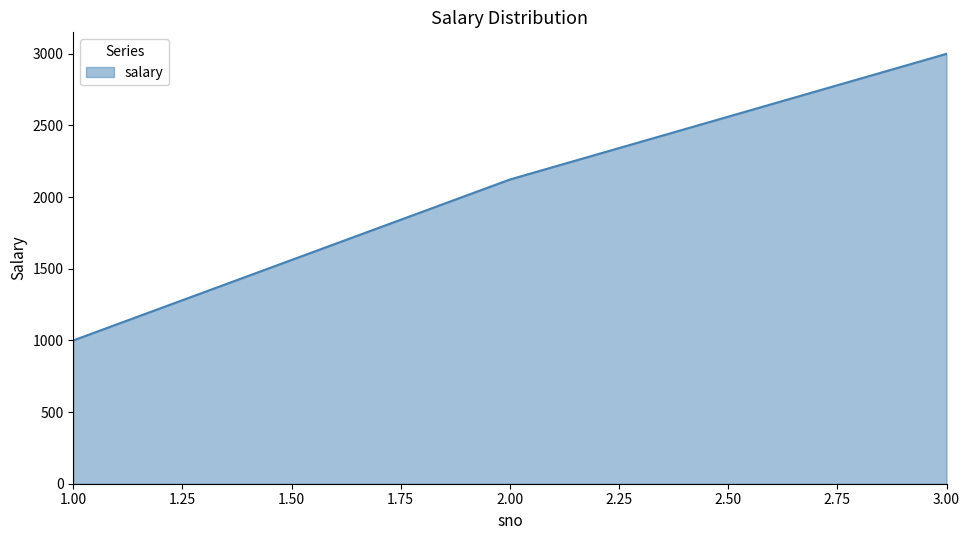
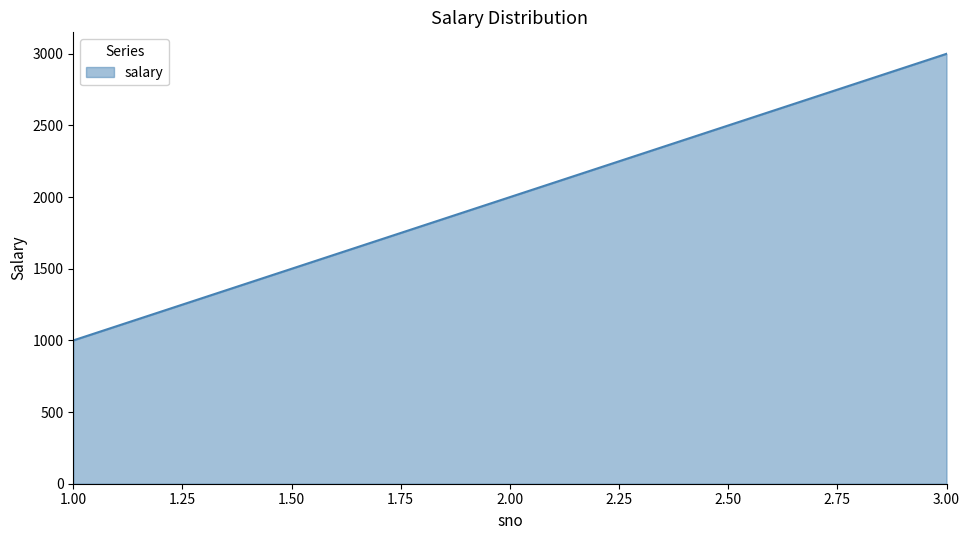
2.00: 2120 -> 2000
